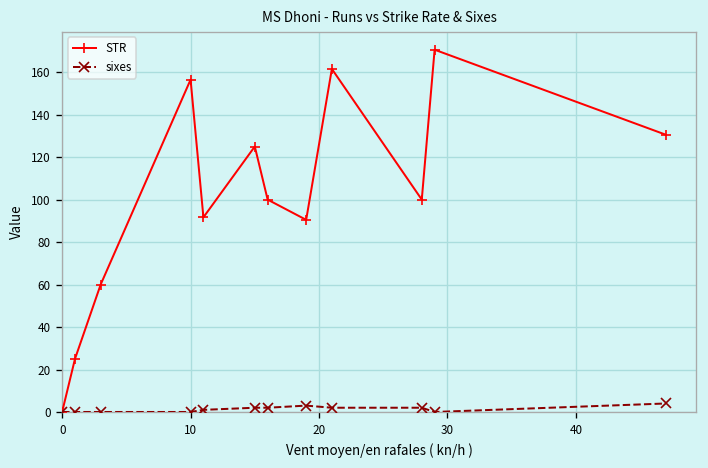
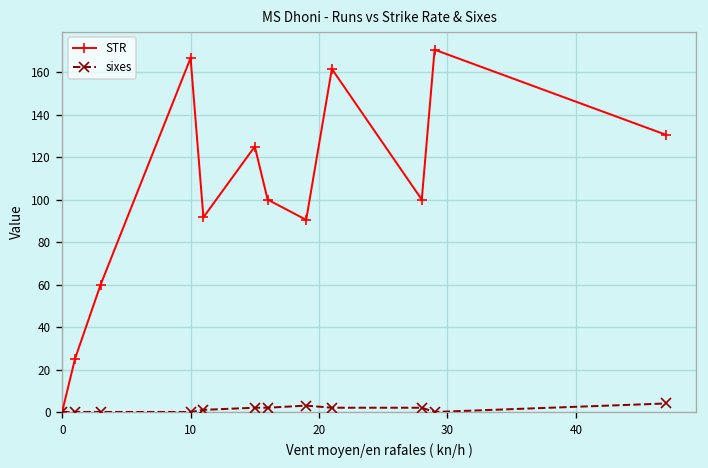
STR, 10: 156 -> 167
